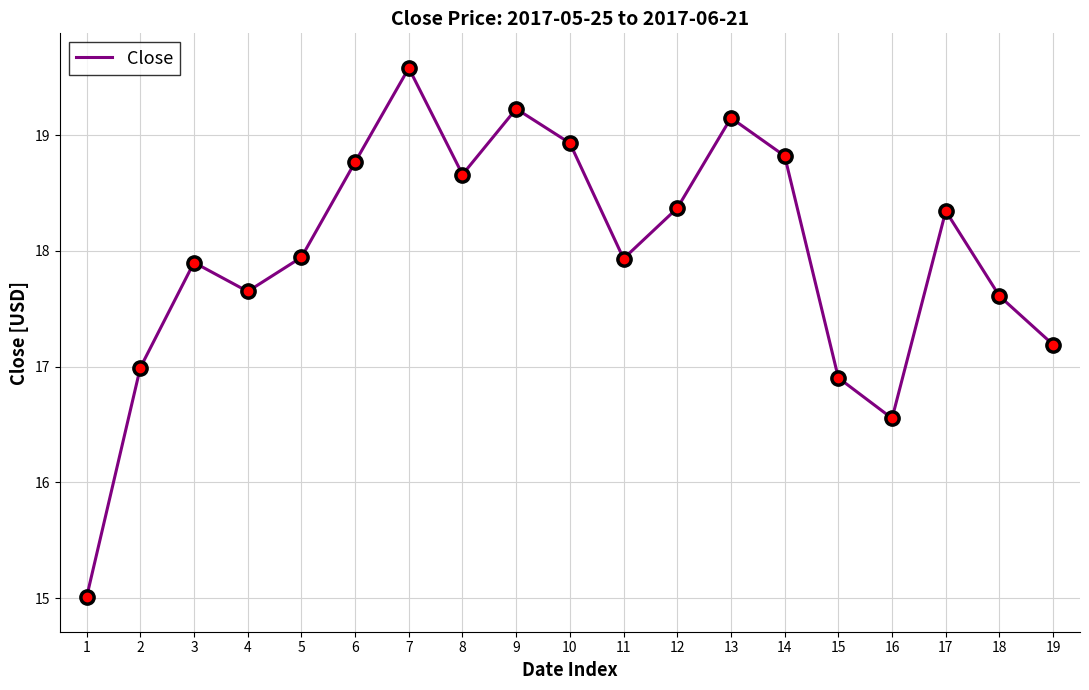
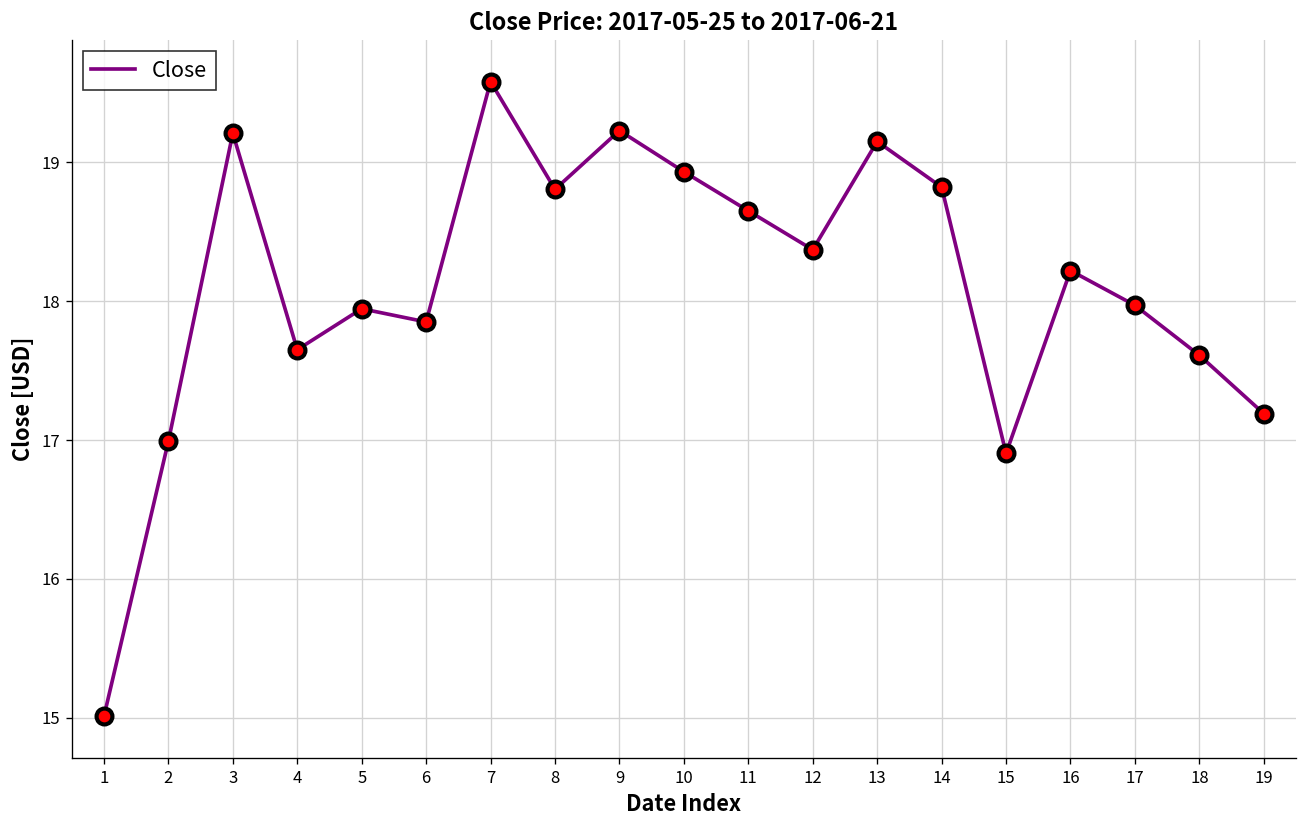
3: 17.90 -> 19.21
6: 18.77 -> 17.85
8: 18.66 -> 18.80
11: 17.93 -> 18.65
16: 16.55 -> 18.22
17: 18.34 -> 17.97
